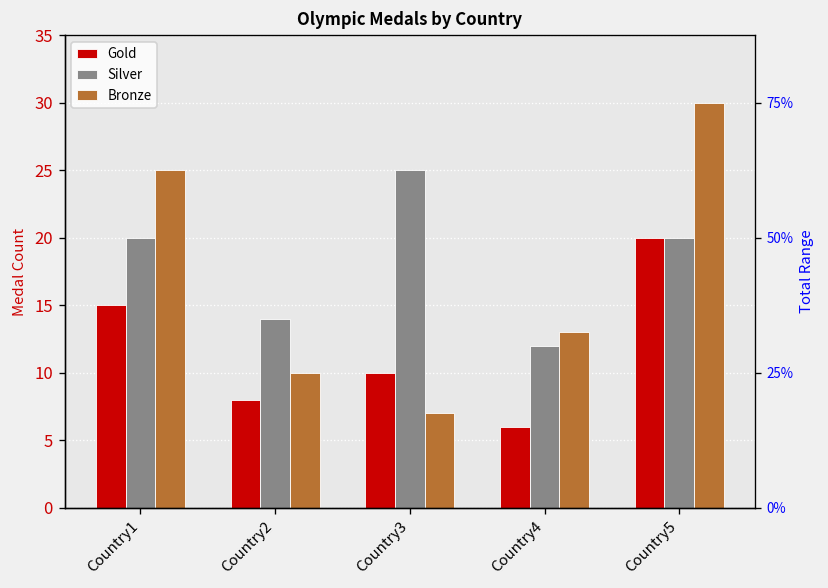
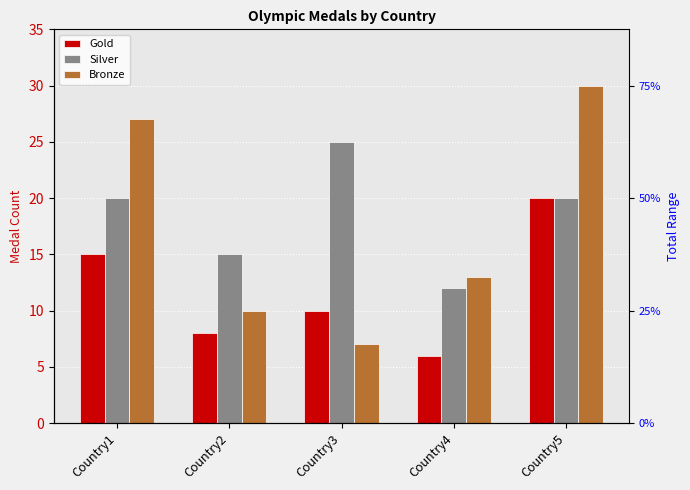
Bronze, Country1: 25 -> 27
Silver, Country2: 14 -> 15
